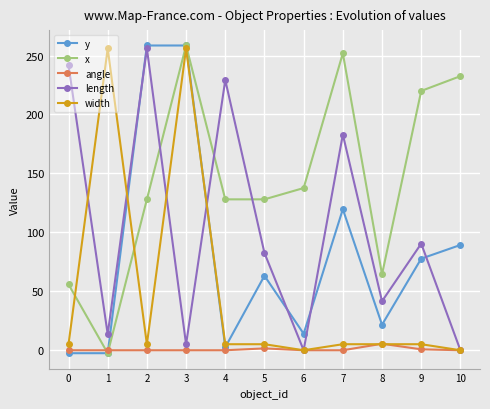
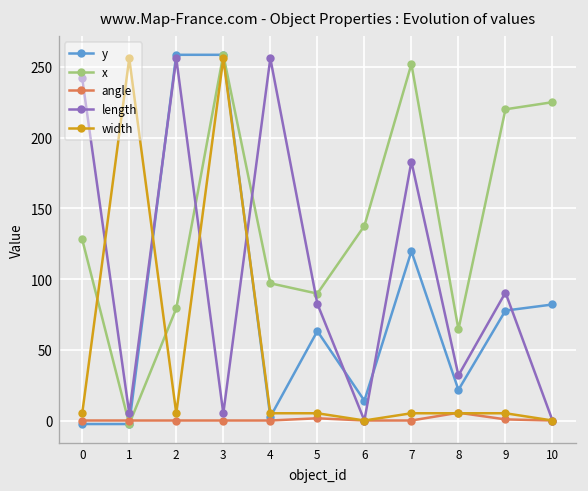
x, 0: 56 -> 128
length, 1: 14 -> 5
x, 2: 128 -> 79
x, 4: 128 -> 97
length, 4: 229 -> 256
x, 5: 128 -> 90
length, 8: 42 -> 32
y, 10: 89 -> 82
x, 10: 233 -> 225
